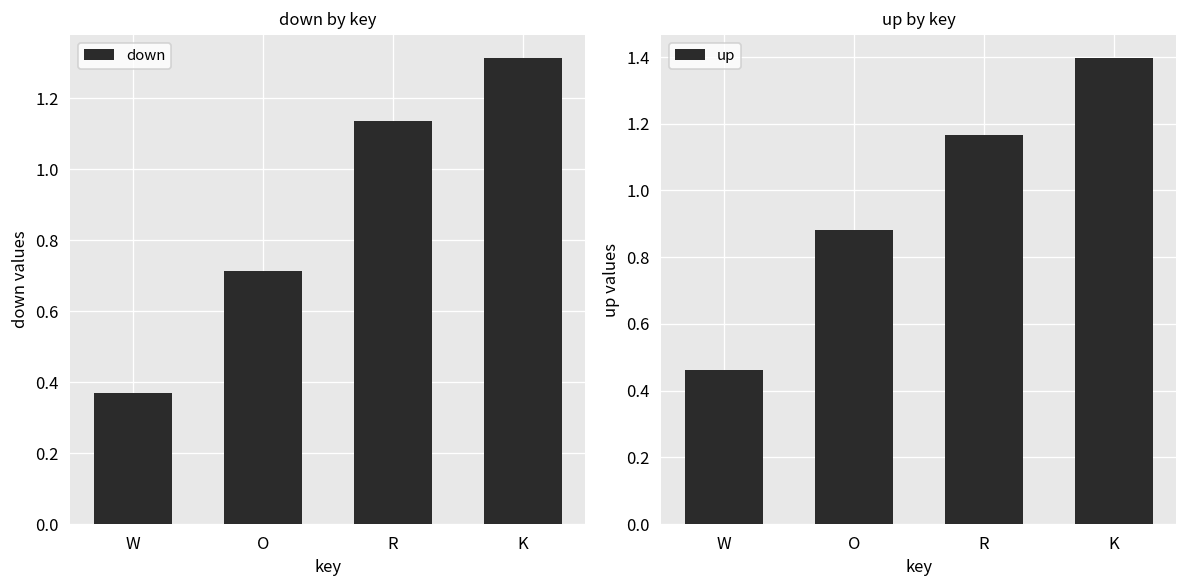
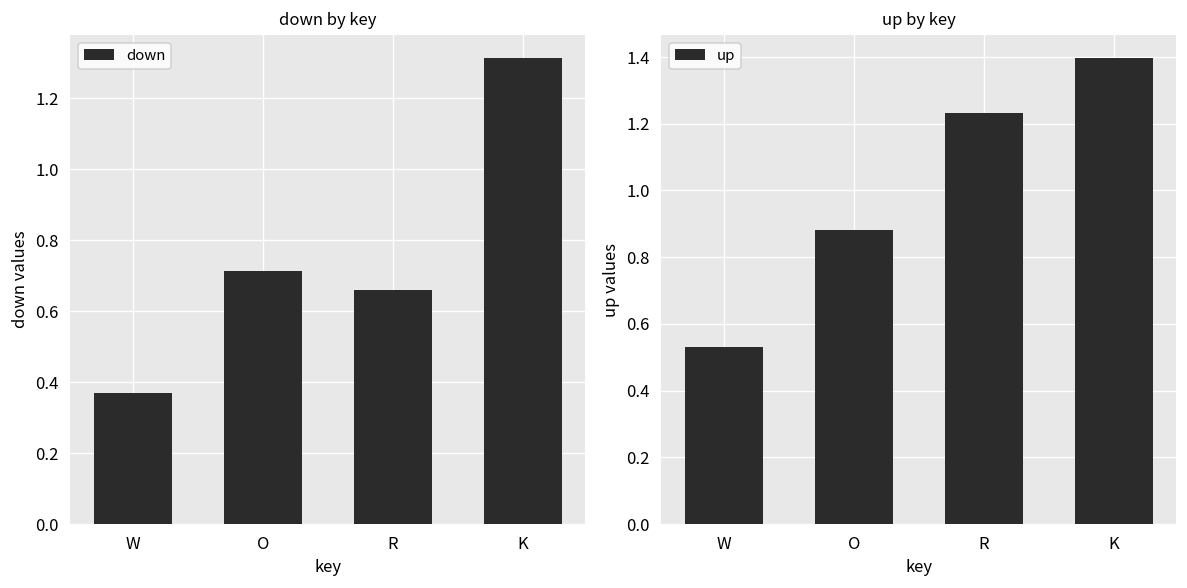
down by key, R: 1.14 -> 0.66
up by key, W: 0.46 -> 0.53
up by key, R: 1.17 -> 1.23
